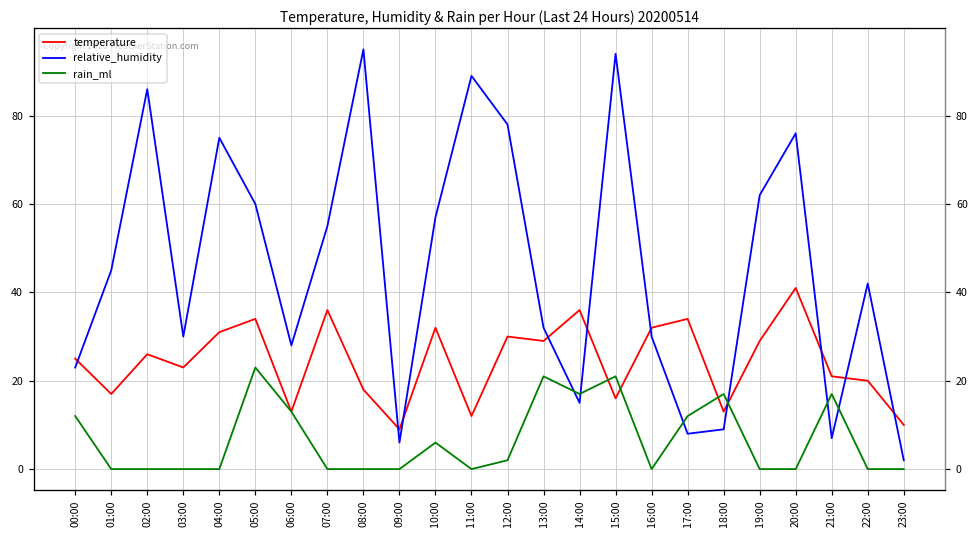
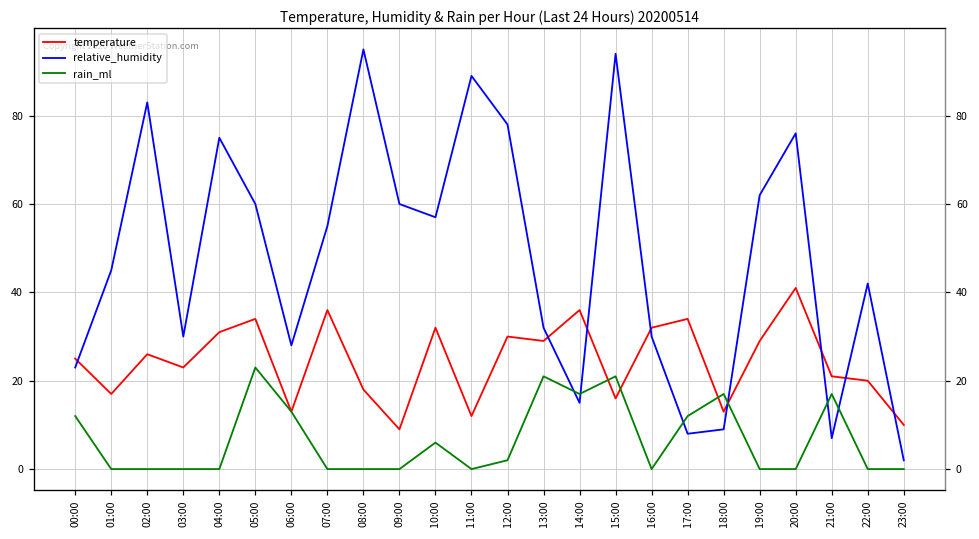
relative_humidity, 02:00: 86 -> 83
relative_humidity, 09:00: 6 -> 60
